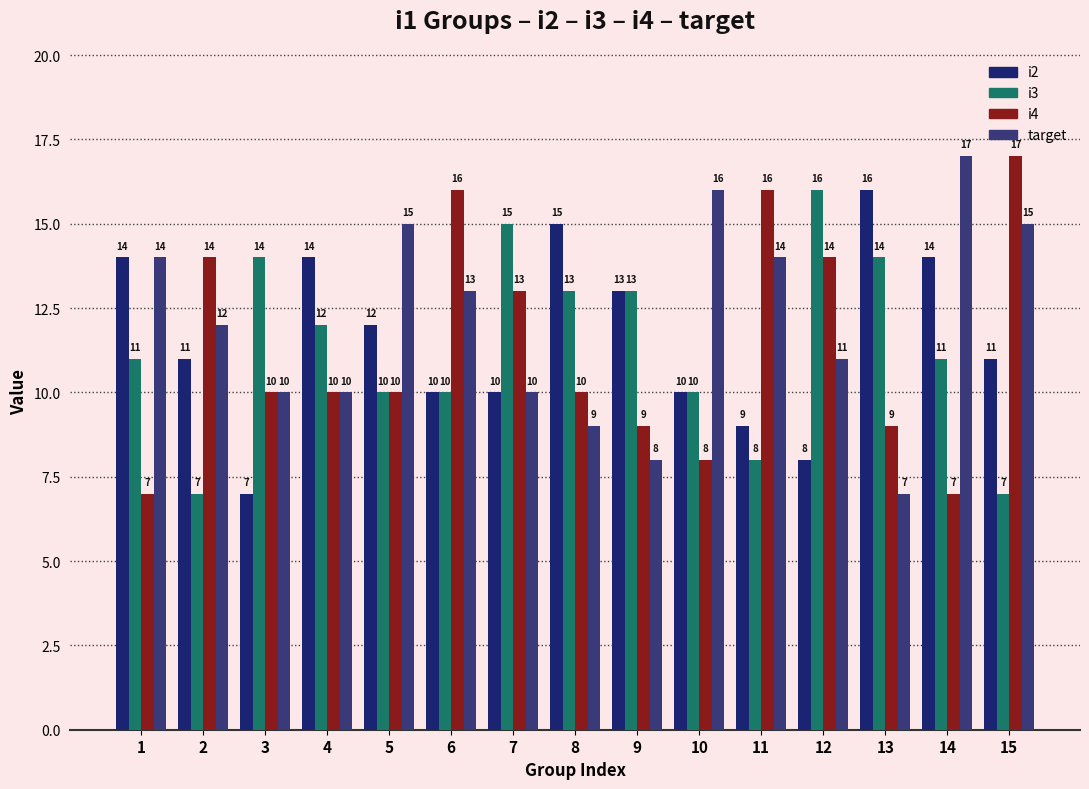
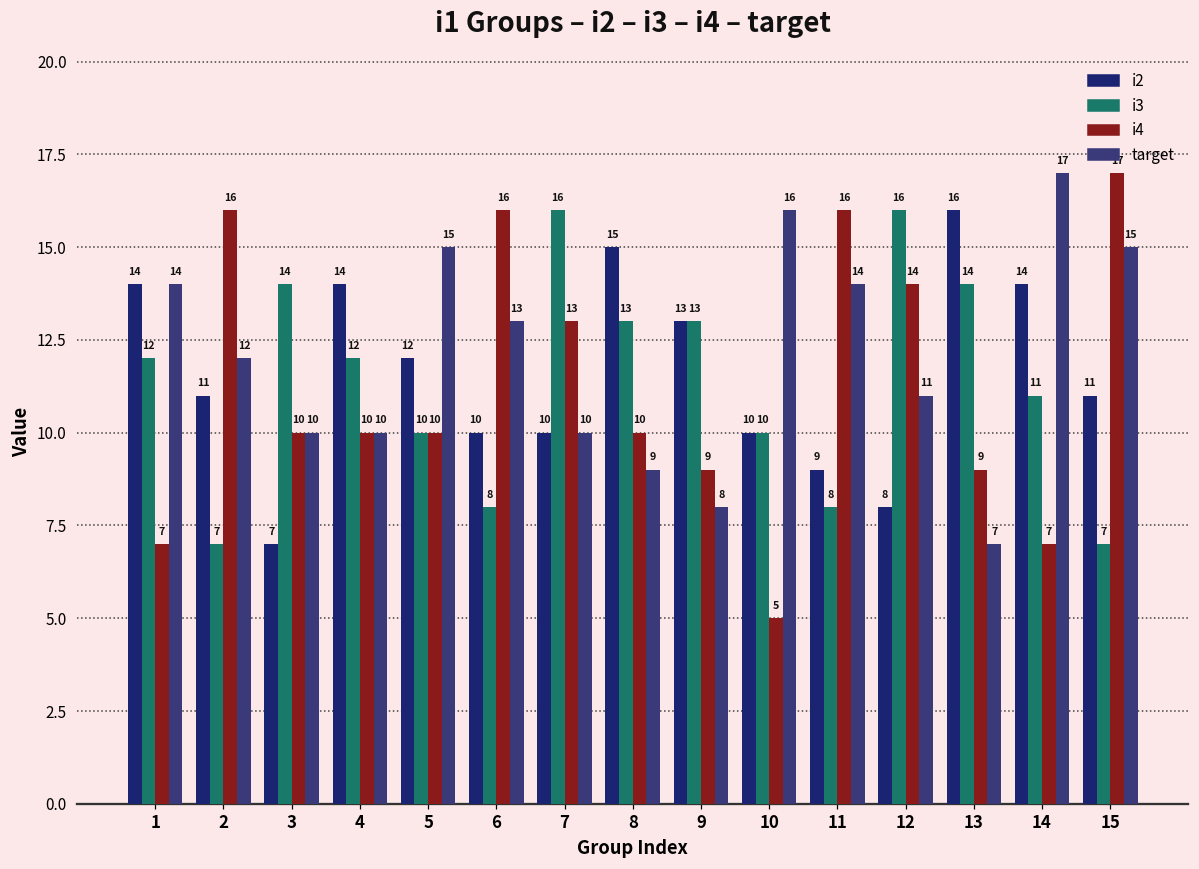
i3, 1: 11 -> 12
i4, 2: 14 -> 16
i3, 6: 10 -> 8
i3, 7: 15 -> 16
i4, 10: 8 -> 5
